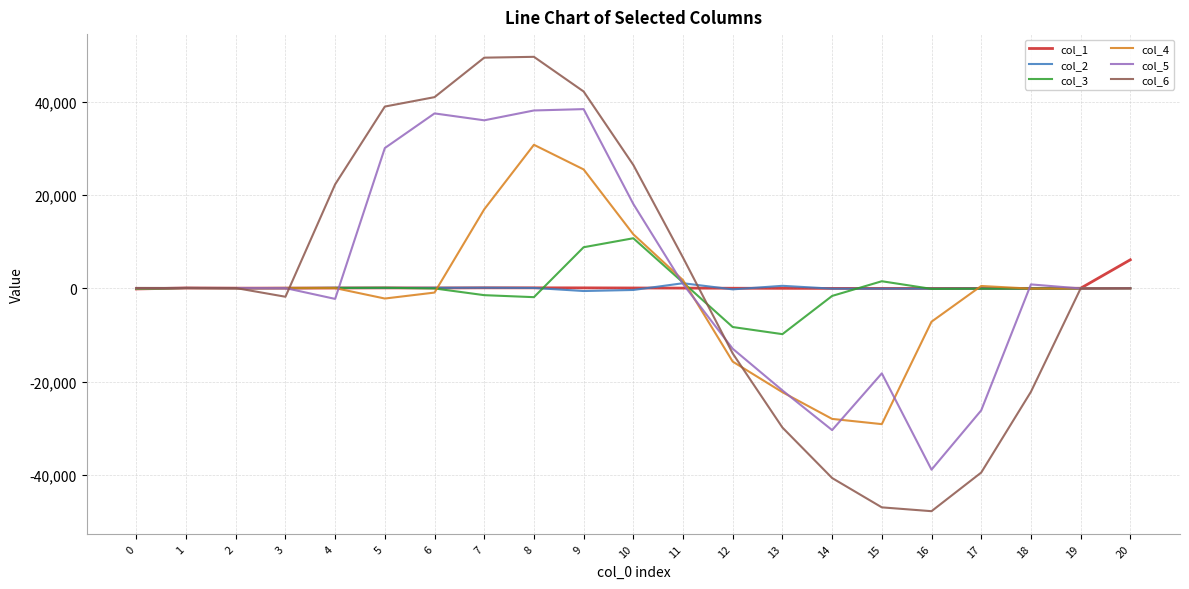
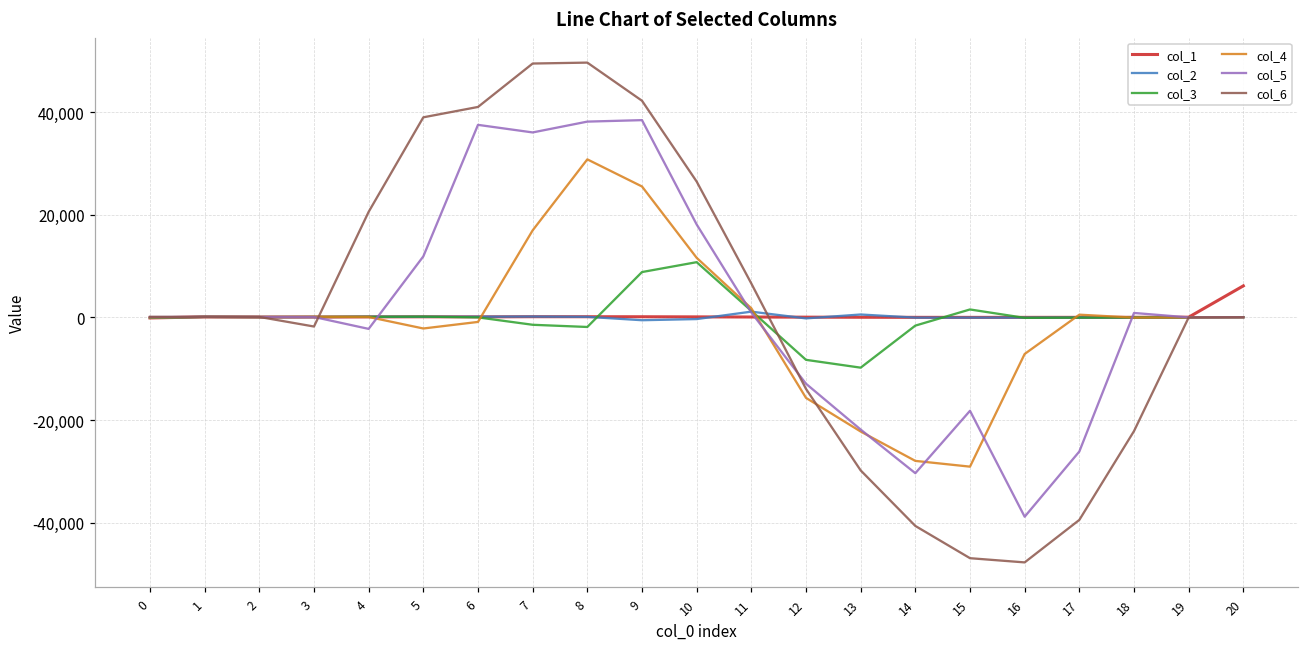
col_6, 4: 22,000 -> 21,000
col_5, 5: 30,000 -> 12,000
